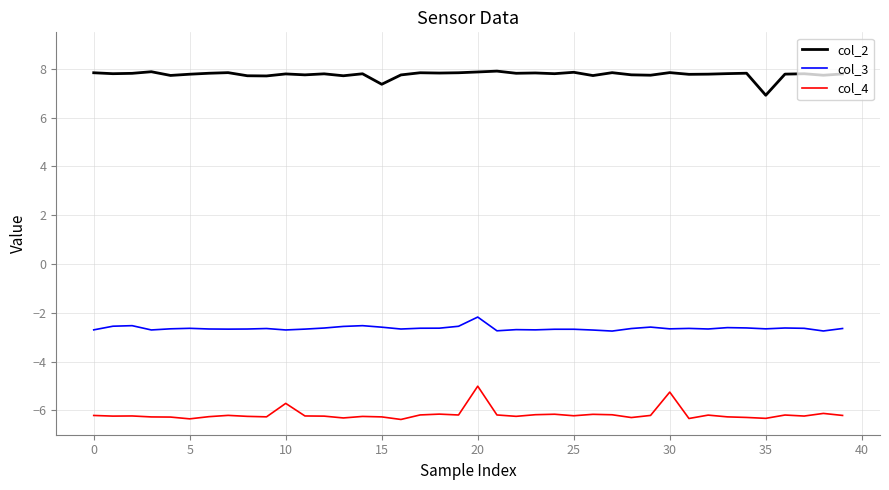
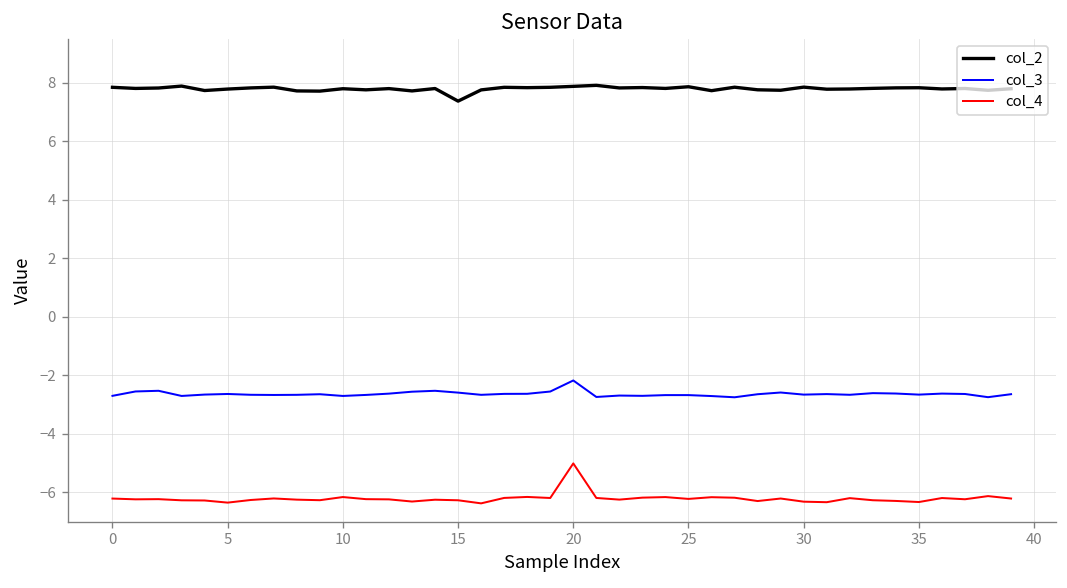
col_4, 10: -5.7 -> -6.2
col_4, 30: -5.3 -> -6.3
col_2, 35: 6.9 -> 7.8
